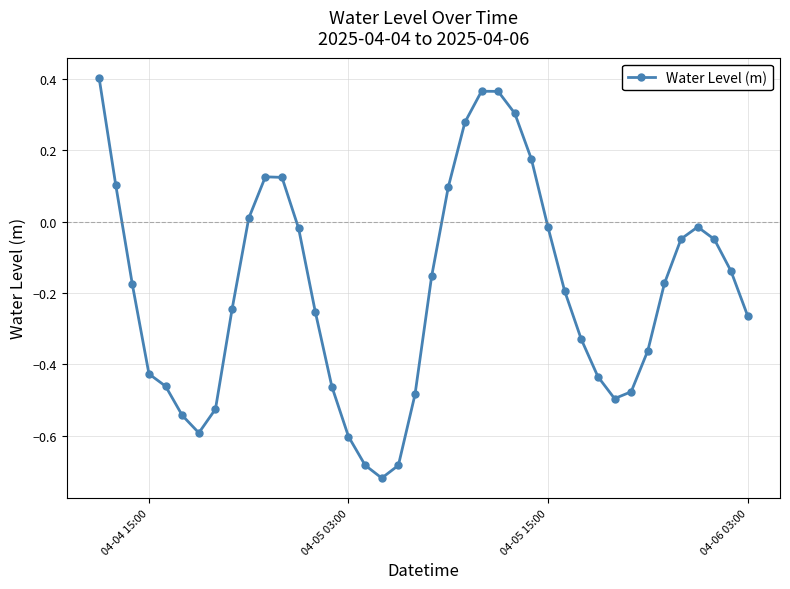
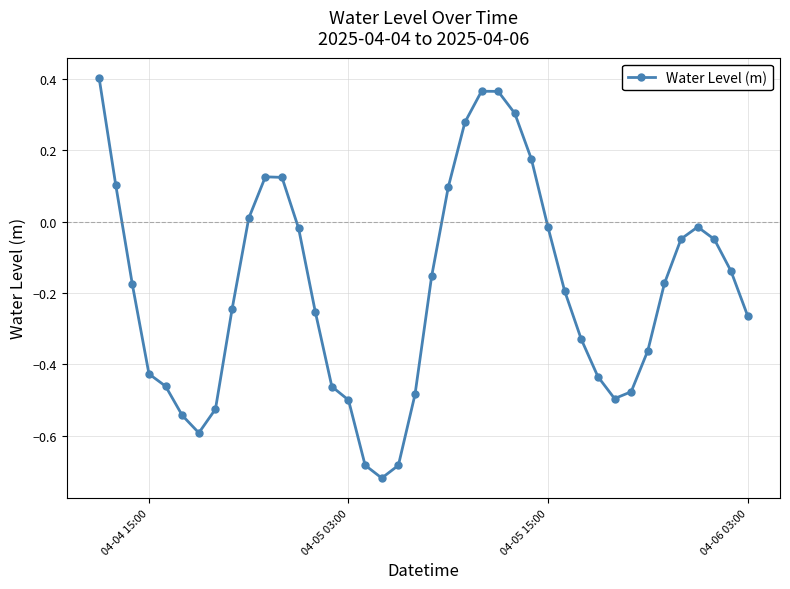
04-05 03:00: -0.60 -> -0.50
